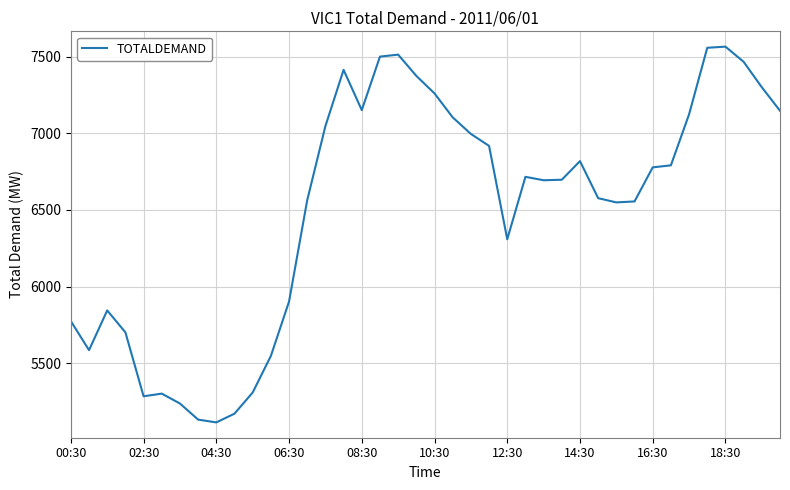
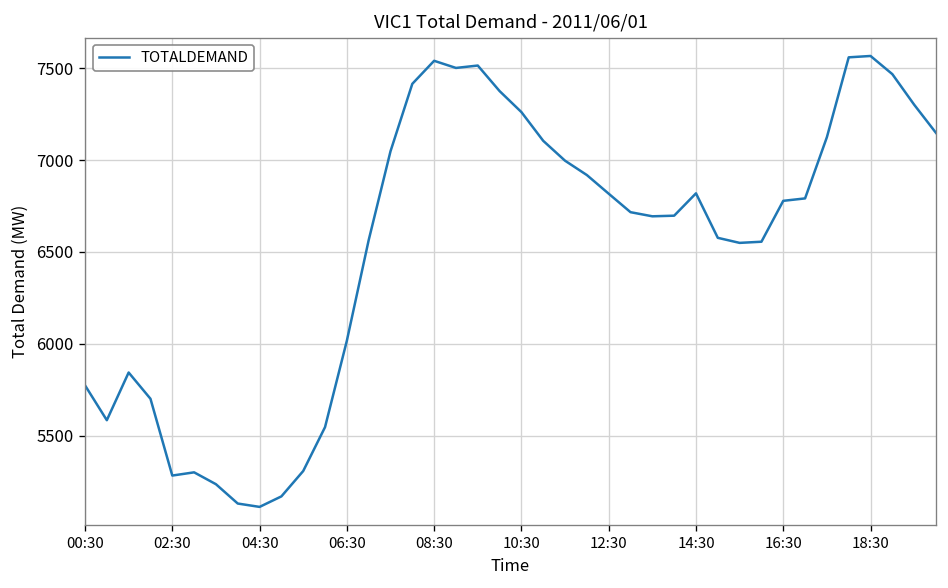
06:30: 5900 -> 6020
08:30: 7150 -> 7540
12:30: 6310 -> 6820
